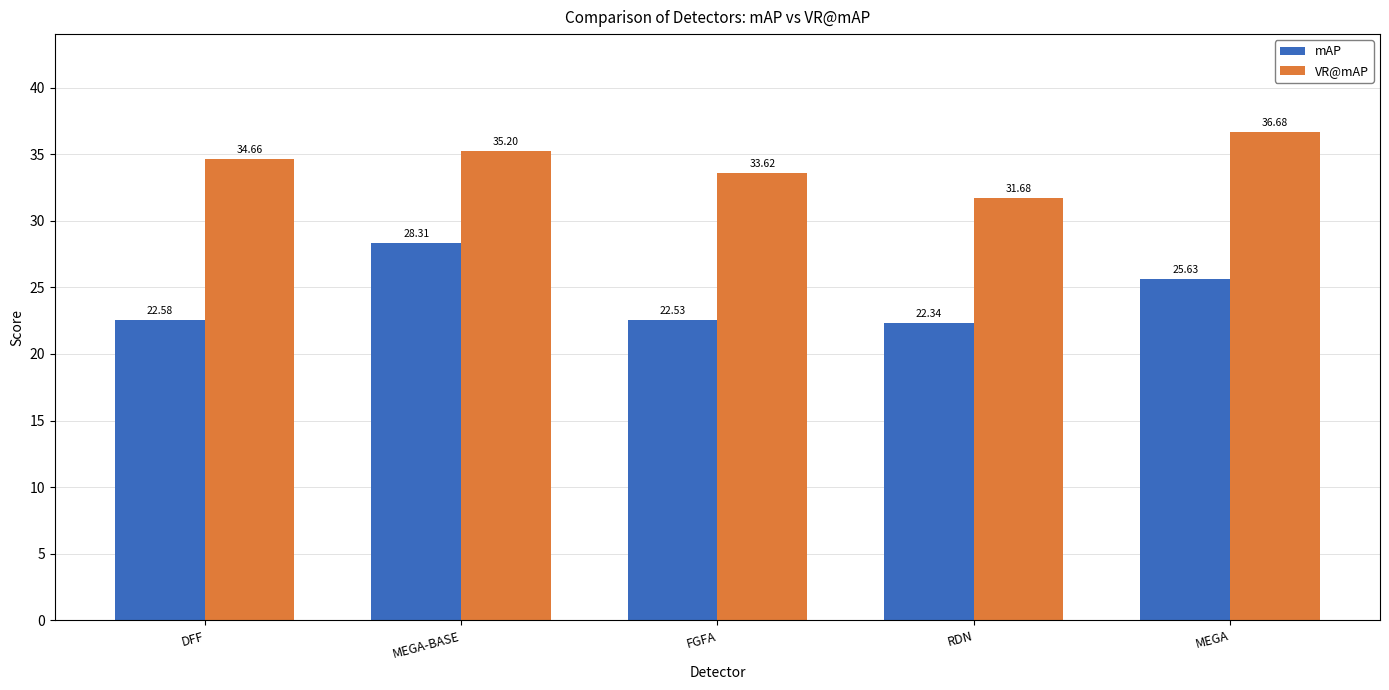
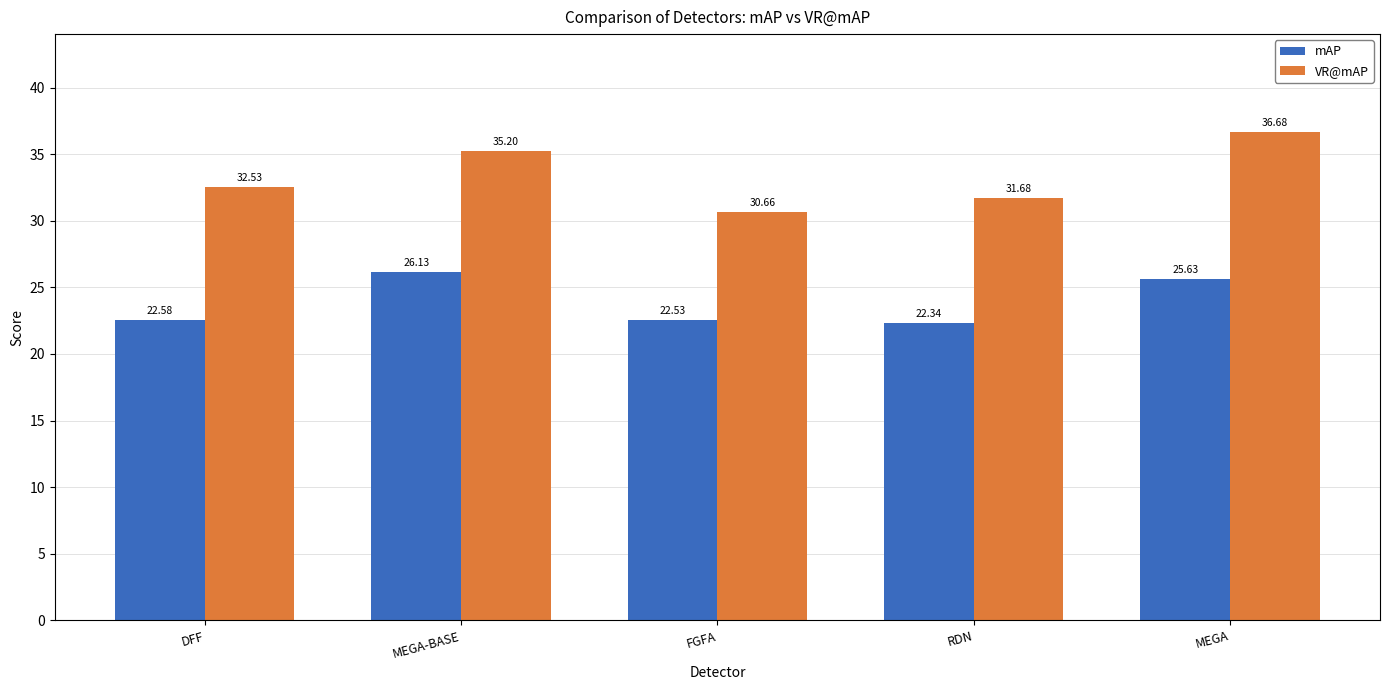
VR@mAP, DFF: 34.66 -> 32.53
mAP, MEGA-BASE: 28.31 -> 26.13
VR@mAP, FGFA: 33.62 -> 30.66
